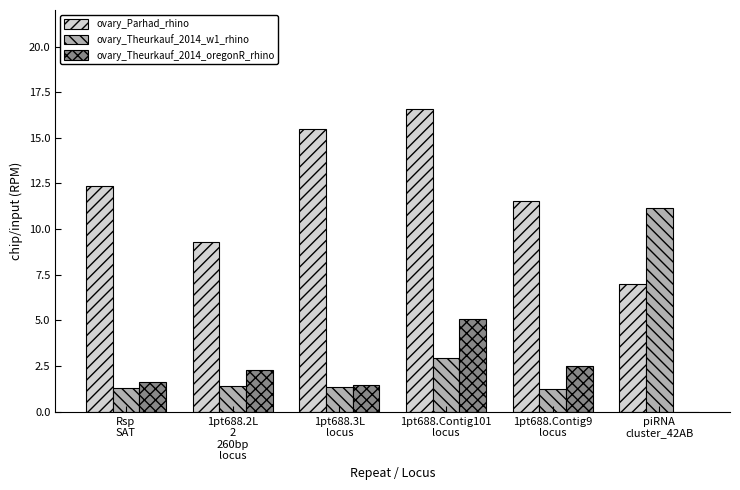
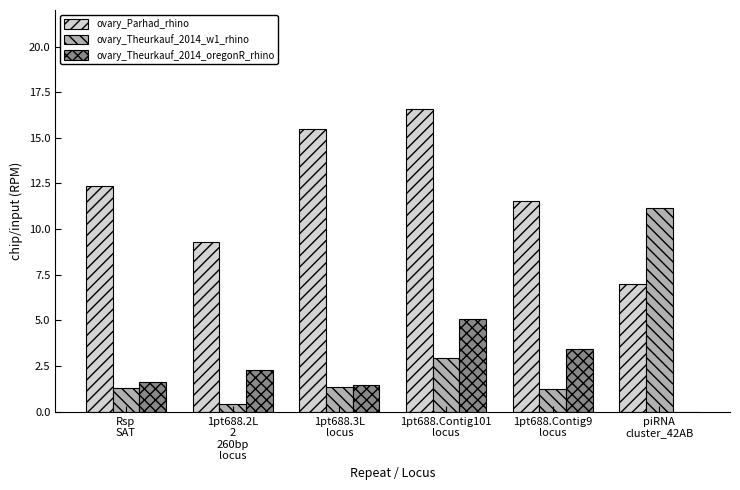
ovary_Theurkauf_2014_w1_rhino, 1pt688.2L 2 260bp locus: 1.4 -> 0.4
ovary_Theurkauf_2014_oregonR_rhino, 1pt688.Contig9 locus: 2.5 -> 3.4
